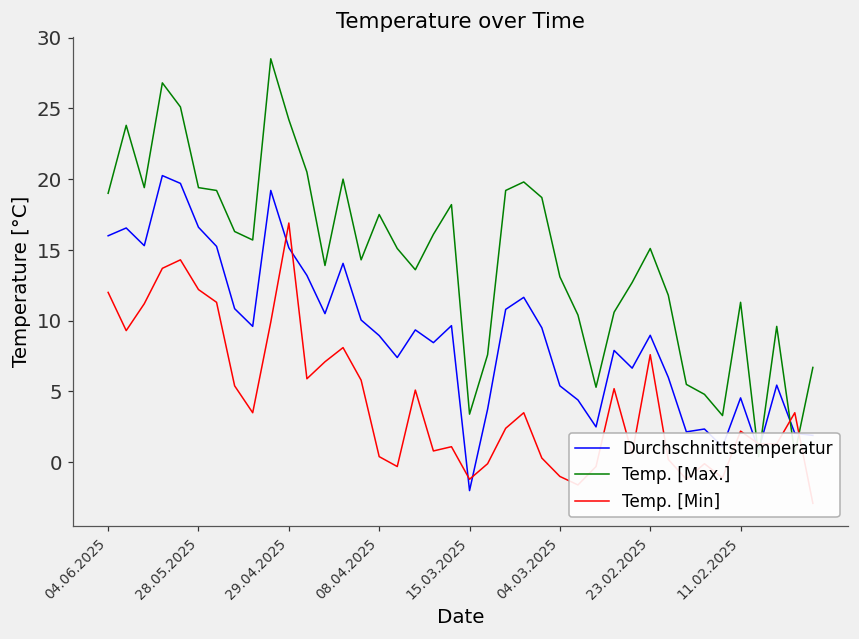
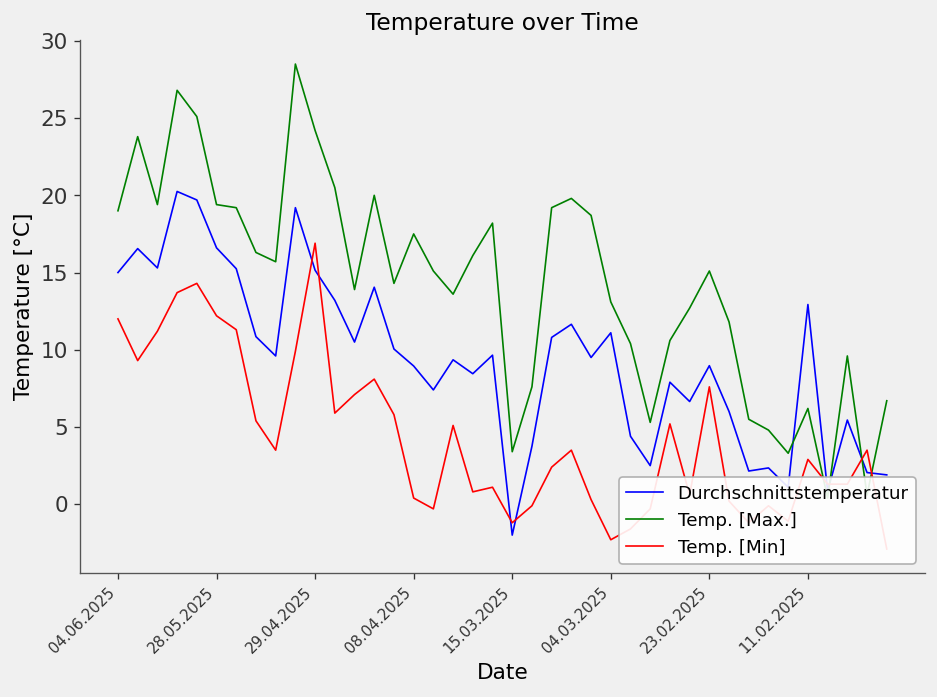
Durchschnittstemperatur, 04.06.2025: 16 -> 15
Durchschnittstemperatur, 04.03.2025: 5.4 -> 11.1
Temp. [Min], 04.03.2025: -1.0 -> -2.3
Durchschnittstemperatur, 11.02.2025: 4.6 -> 12.9
Temp. [Max.], 11.02.2025: 11.3 -> 6.2
Temp. [Min], 11.02.2025: 2.2 -> 2.9
